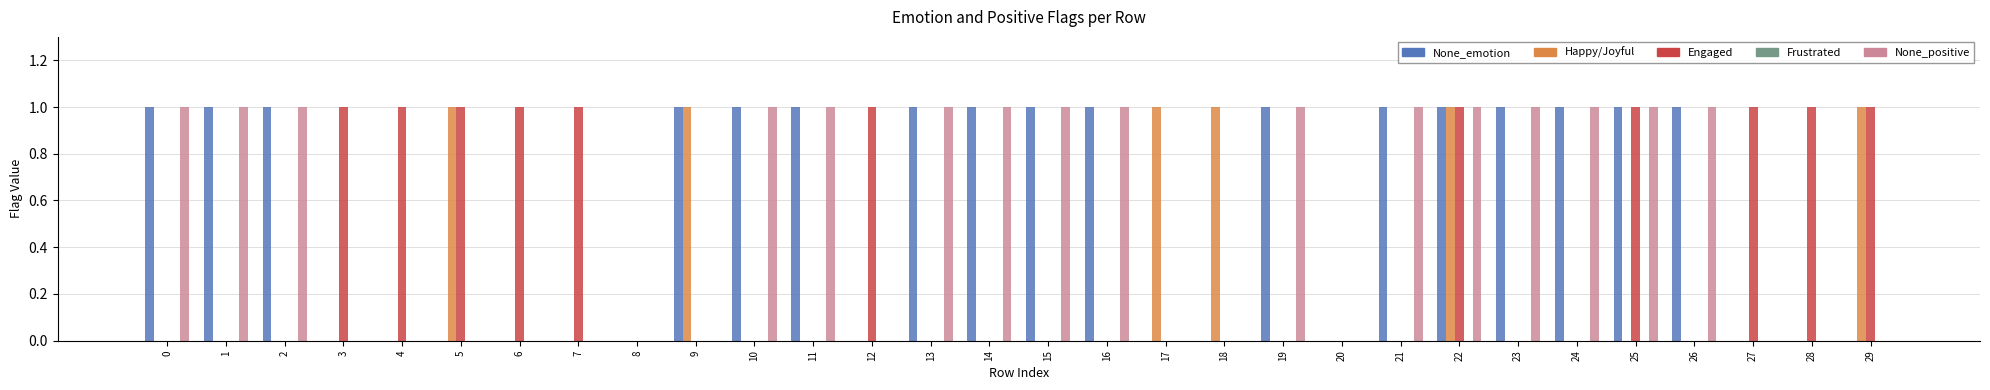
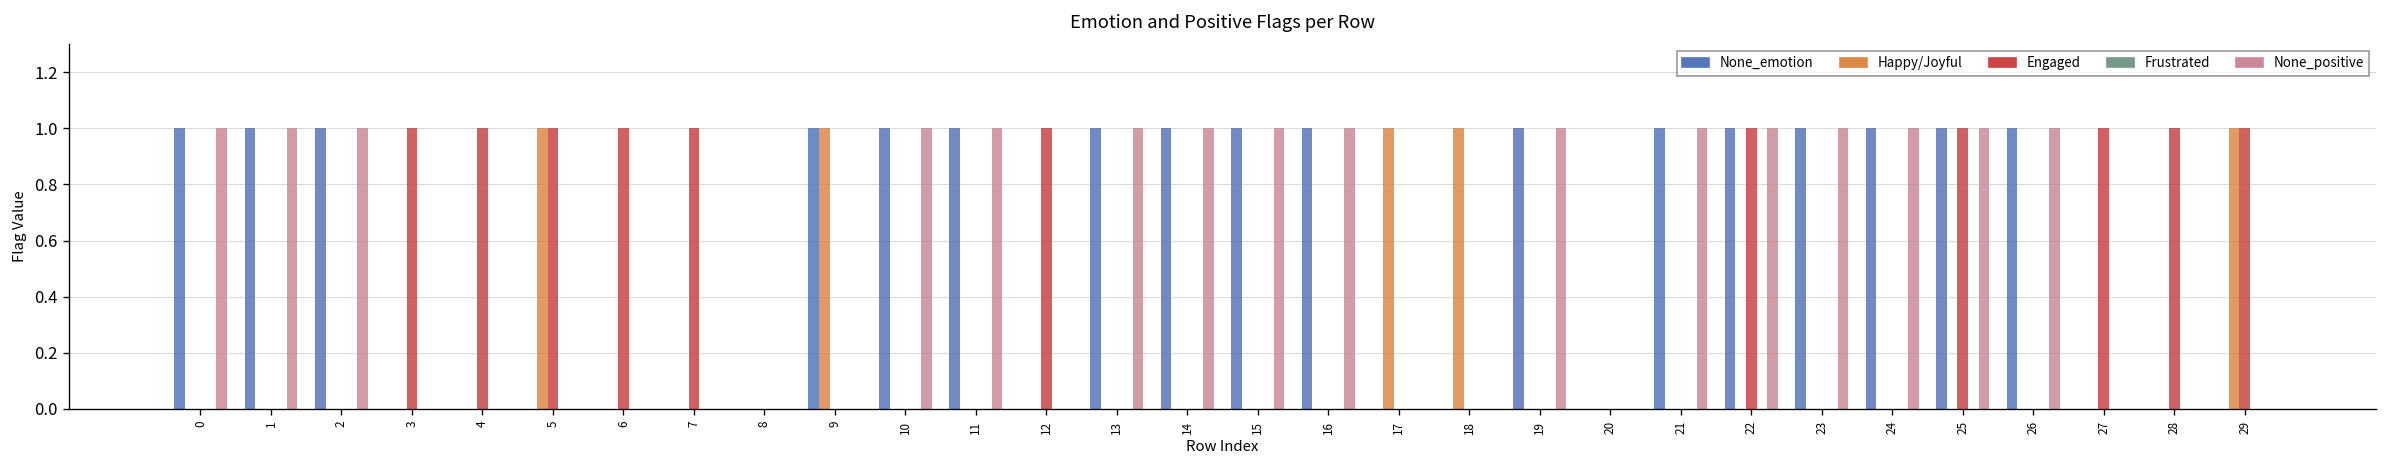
Happy/Joyful, 22: 1 -> 0
